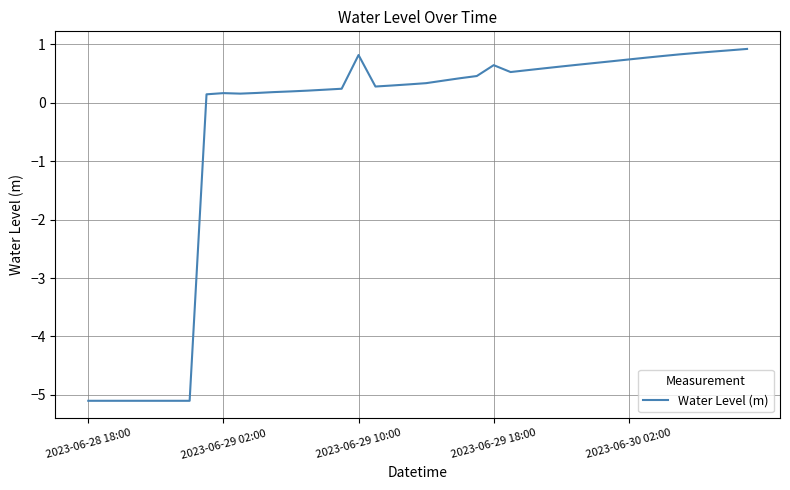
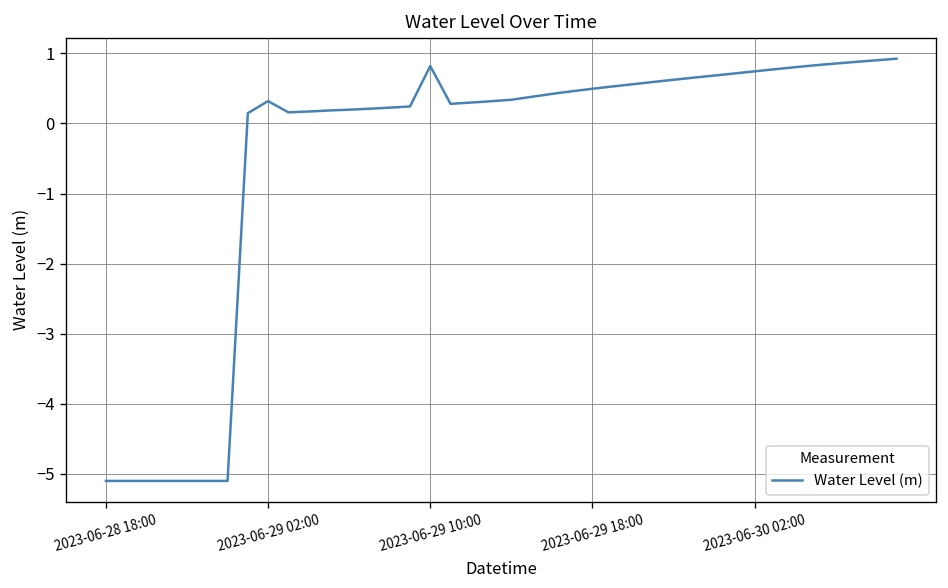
2023-06-29 02:00: 0.2 -> 0.3
2023-06-29 18:00: 0.6 -> 0.5
